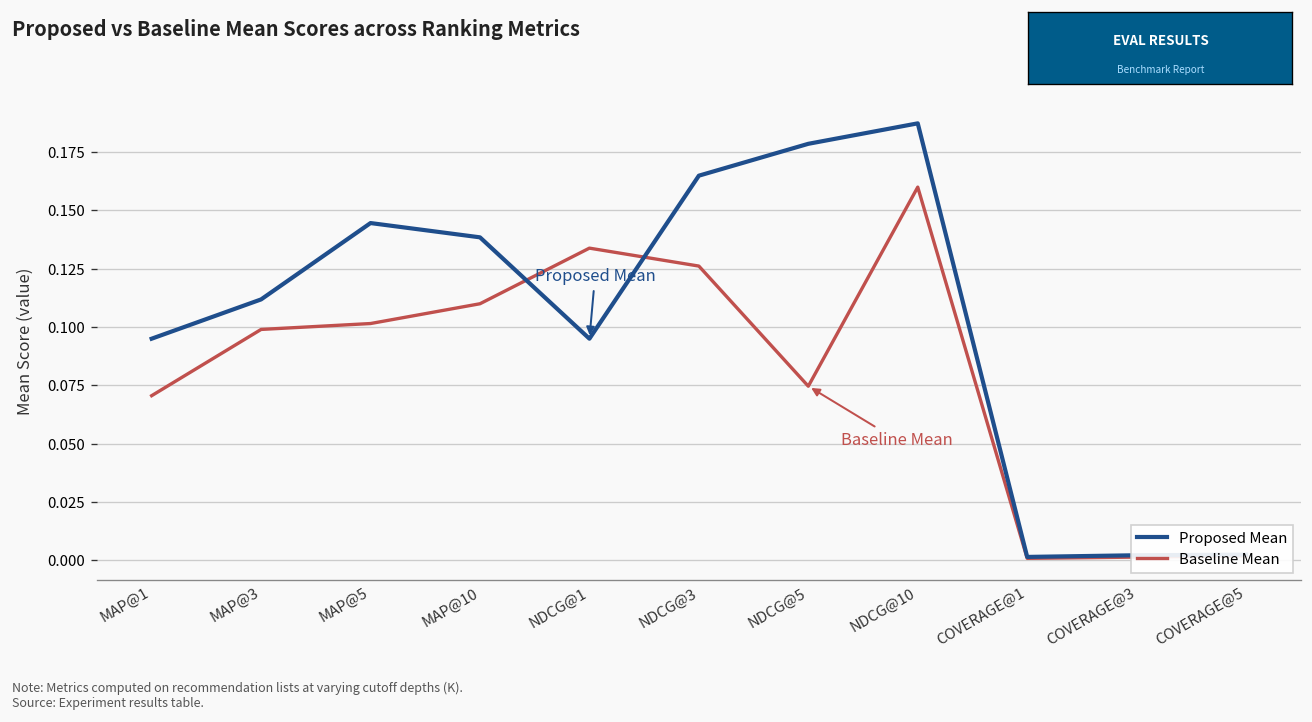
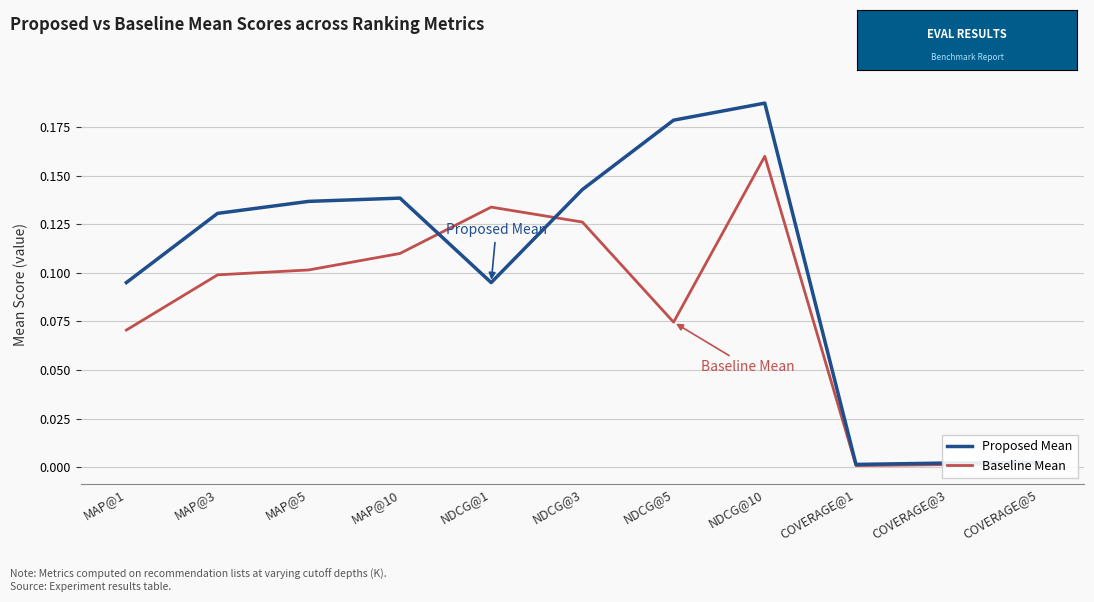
Proposed Mean, MAP@3: 0.112 -> 0.131
Proposed Mean, MAP@5: 0.145 -> 0.137
Proposed Mean, NDCG@3: 0.165 -> 0.143
